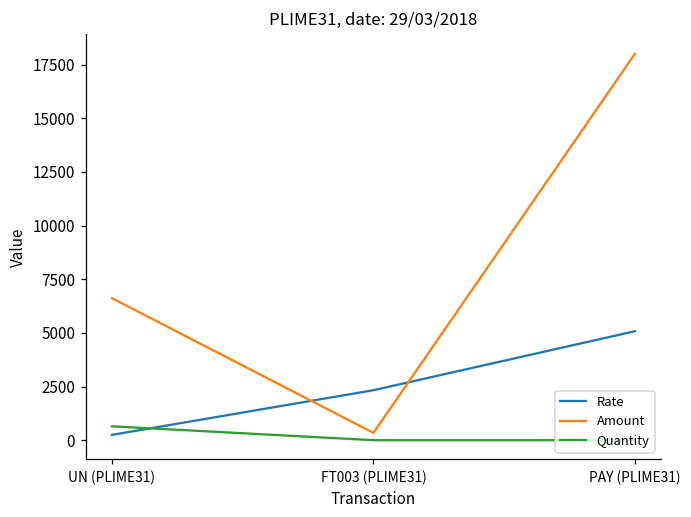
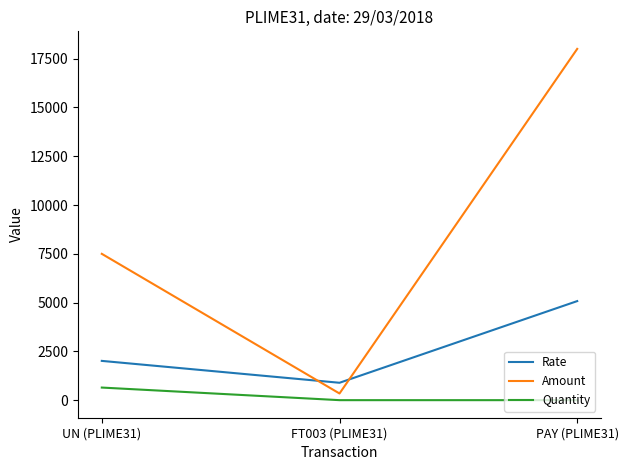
Rate, UN (PLIME31): 300 -> 2000
Amount, UN (PLIME31): 6600 -> 7500
Rate, FT003 (PLIME31): 2300 -> 900
